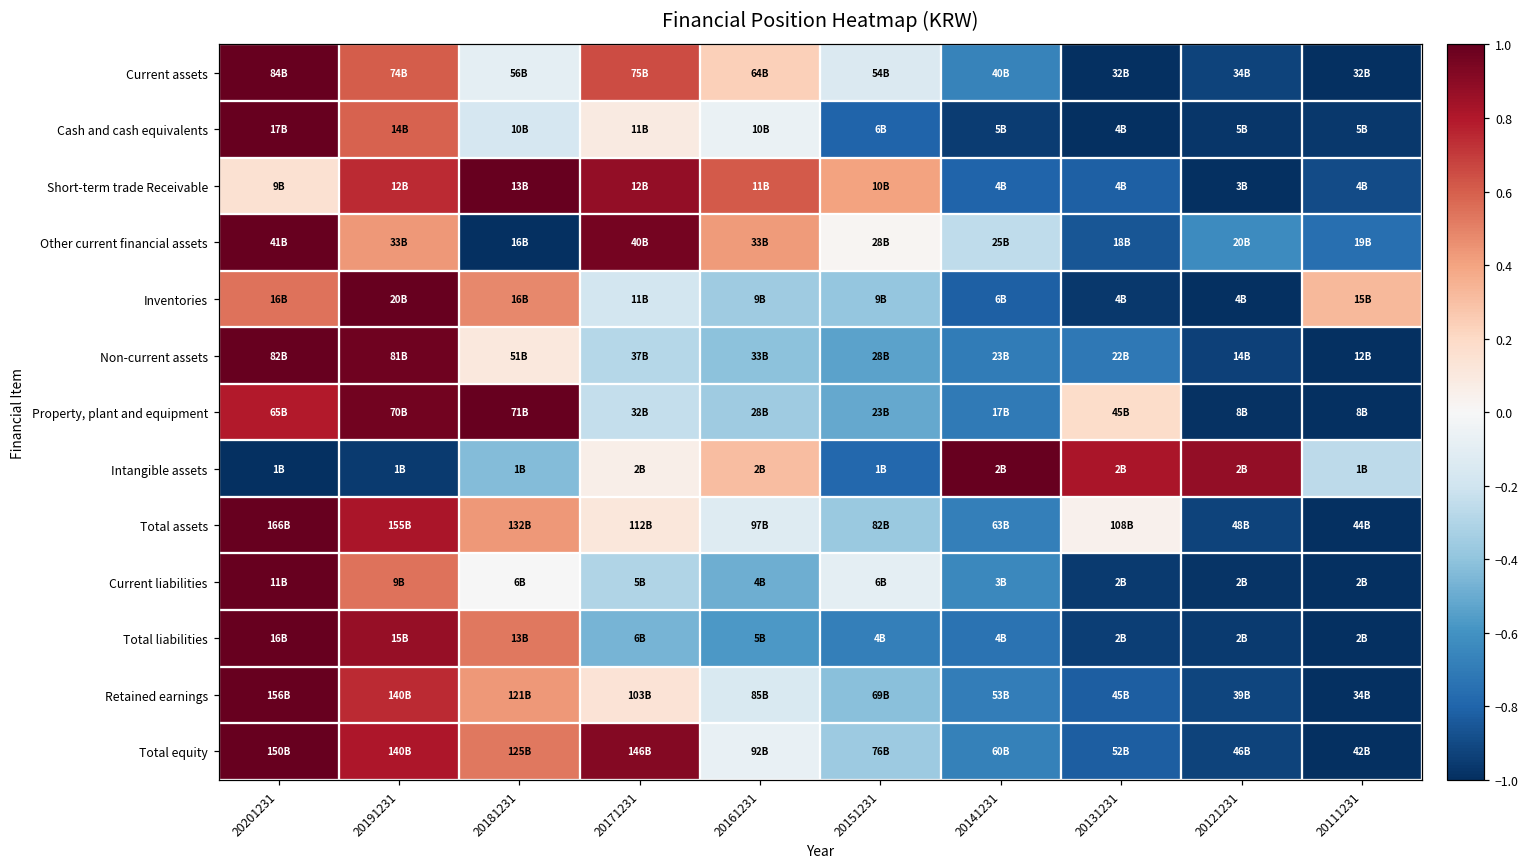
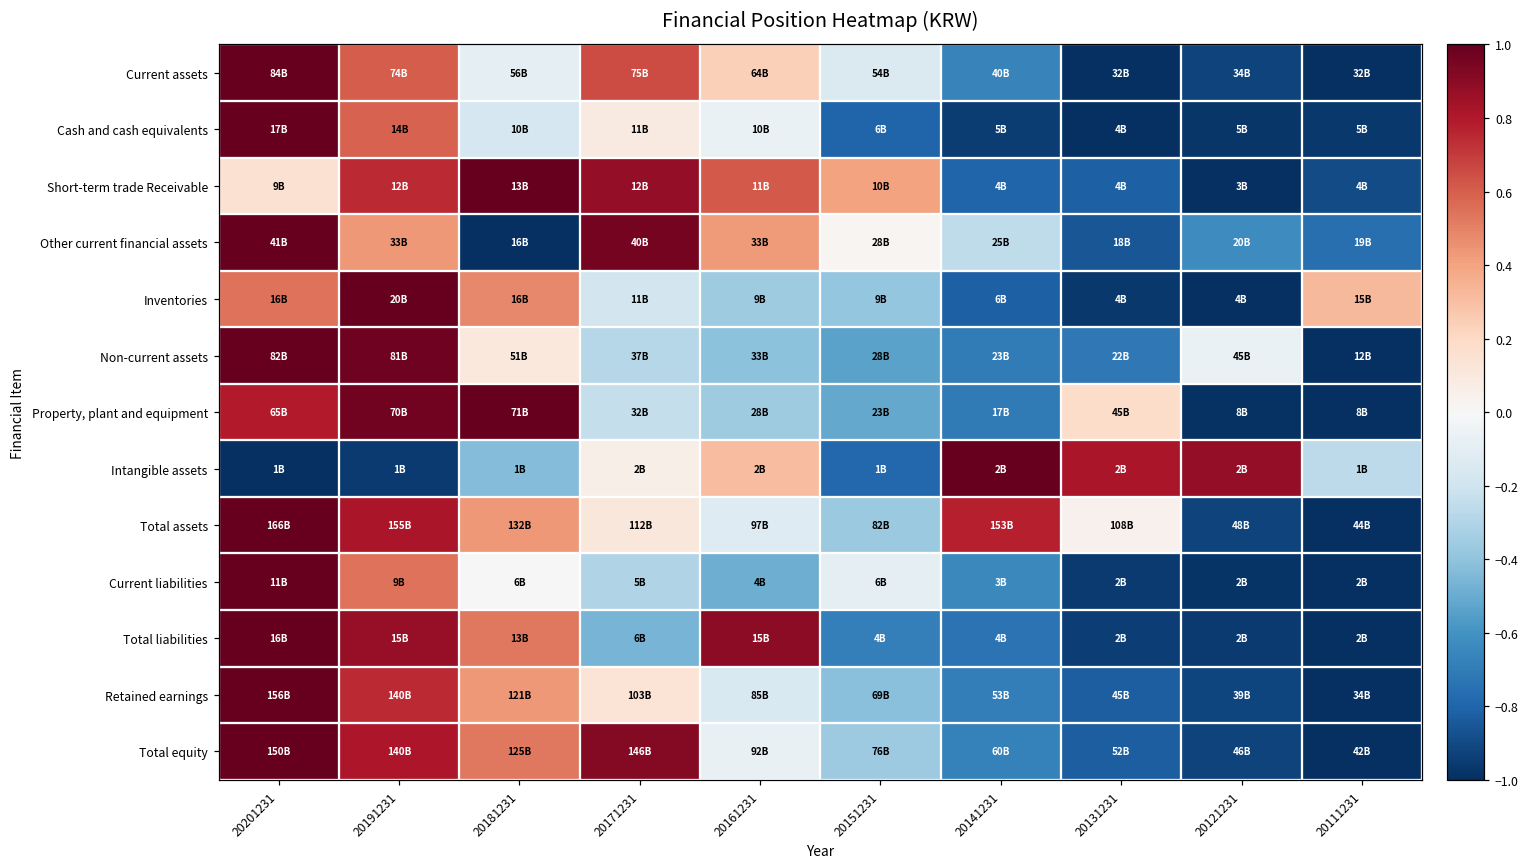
Non-current assets, 20121231: 14B -> 45B
Total assets, 20141231: 63B -> 153B
Total liabilities, 20161231: 5B -> 15B
